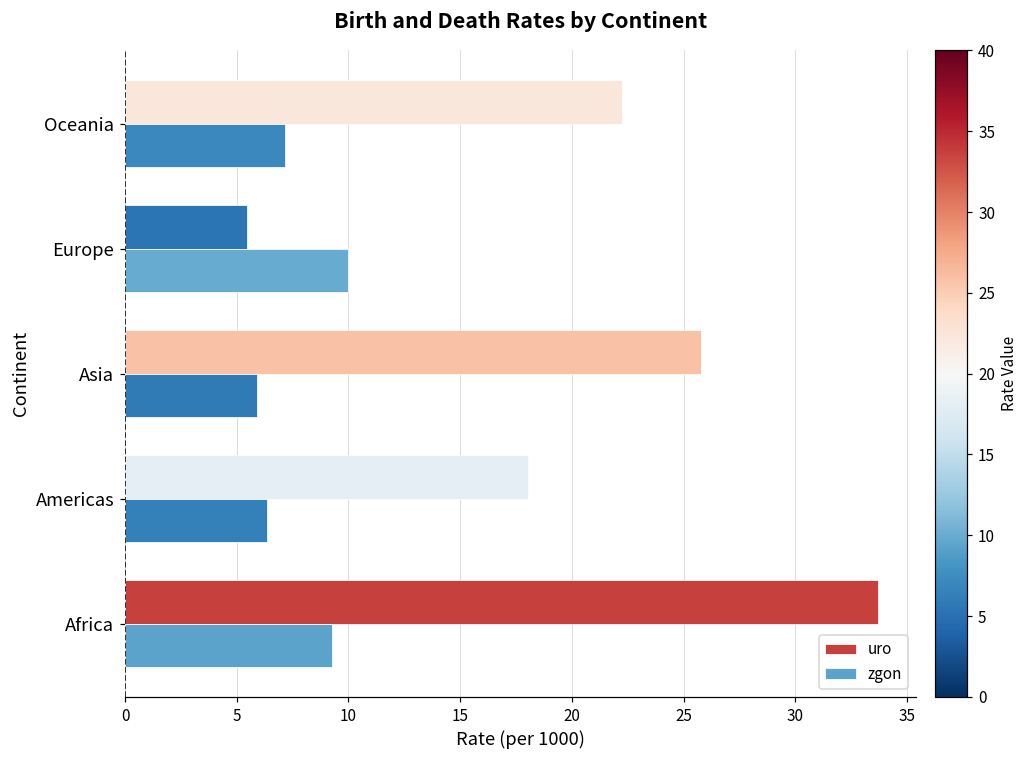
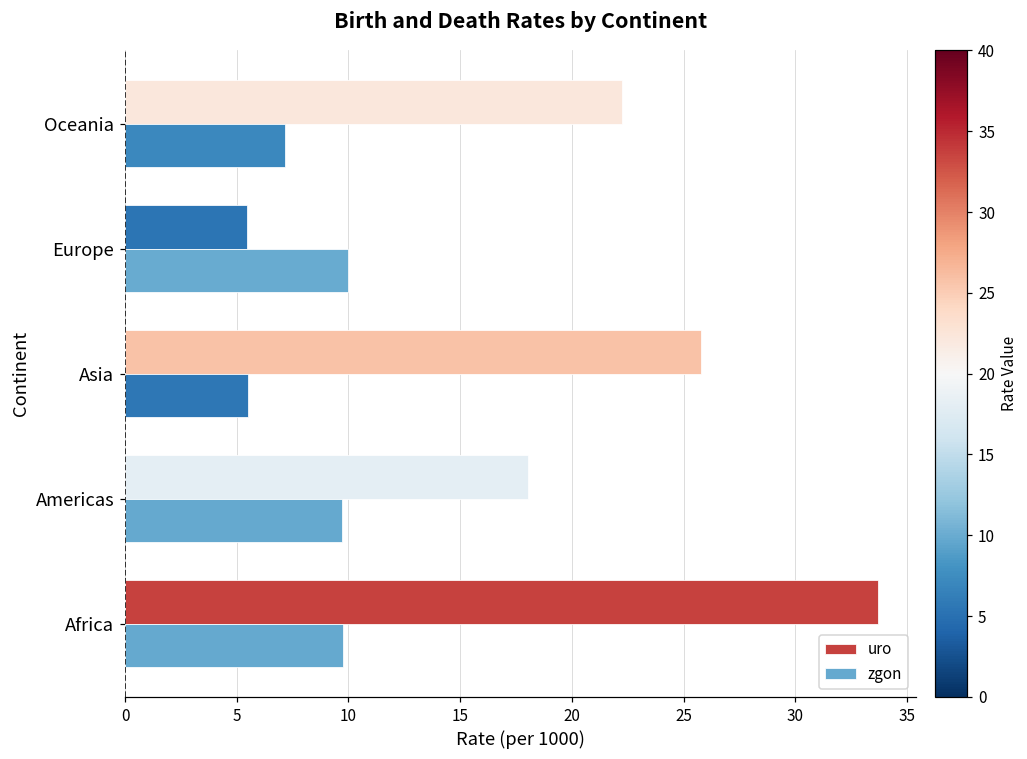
zgon, Asia: 5.9 -> 5.5
zgon, Americas: 6.4 -> 9.7
zgon, Africa: 9.2 -> 9.8
